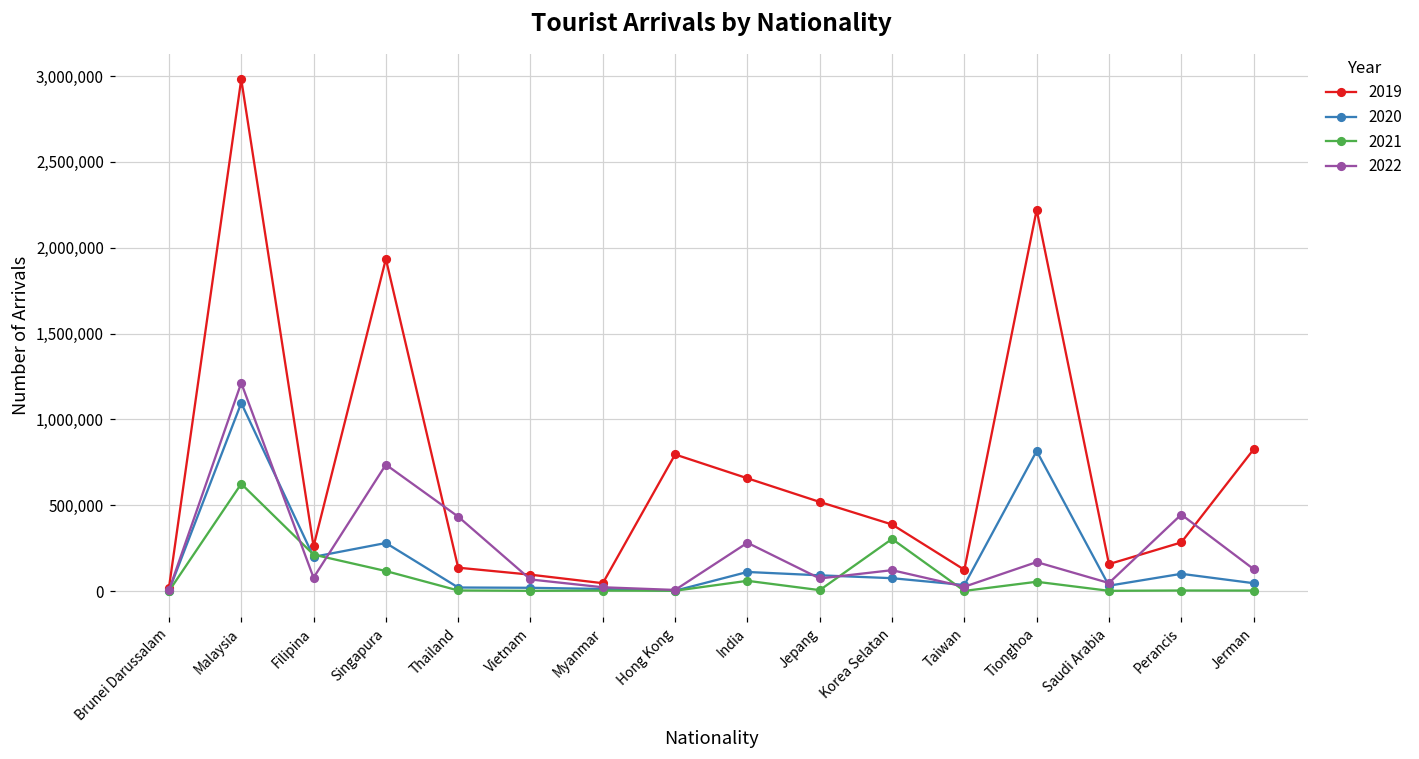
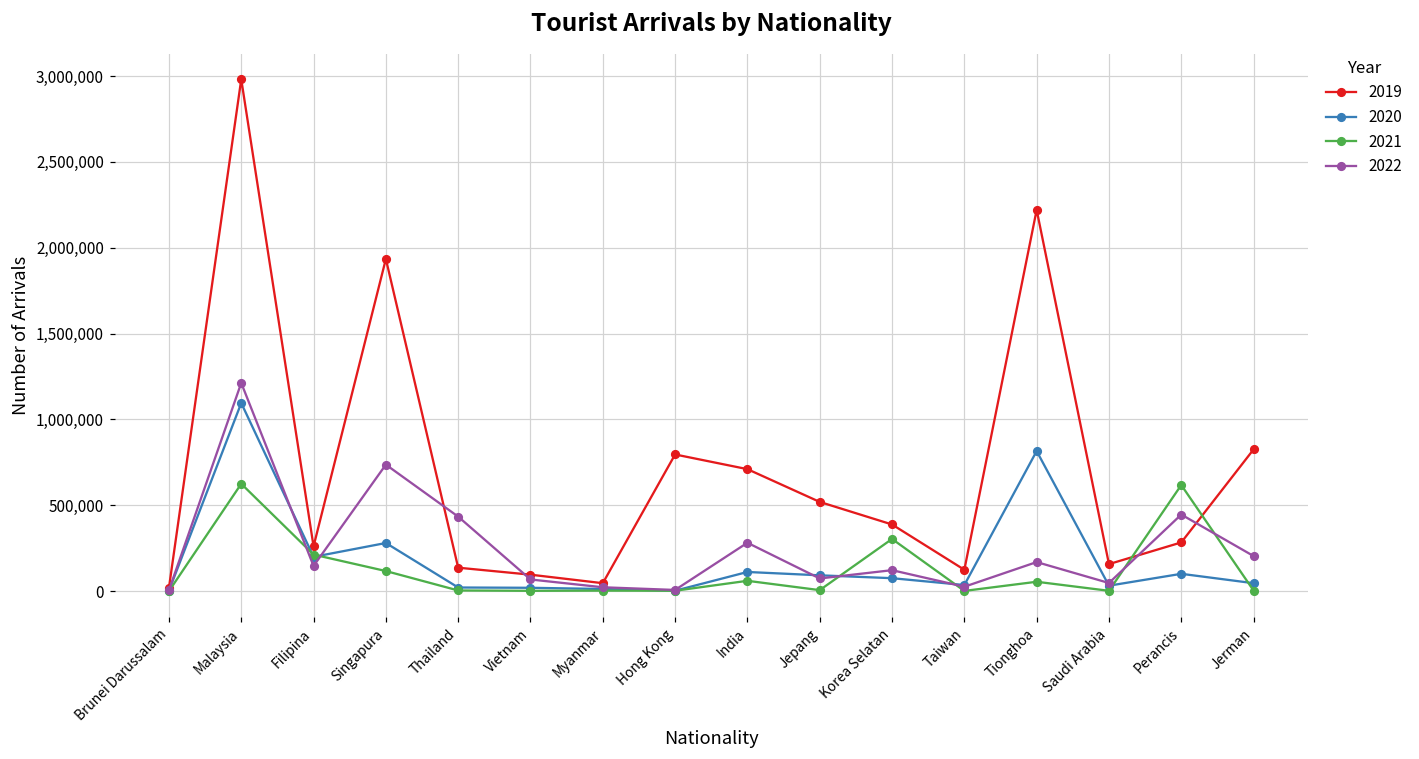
2022, Filipina: 80,000 -> 150,000
2019, India: 660,000 -> 710,000
2021, Perancis: 0 -> 620,000
2022, Jerman: 130,000 -> 200,000
